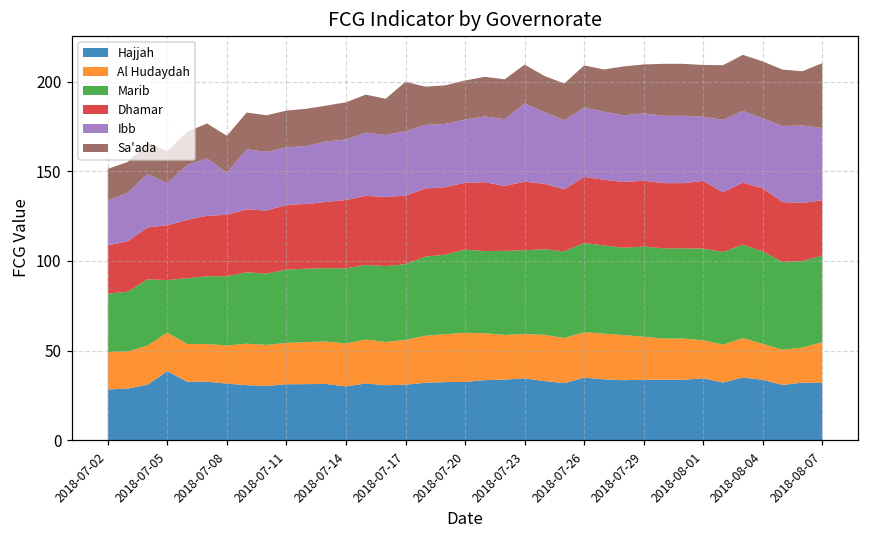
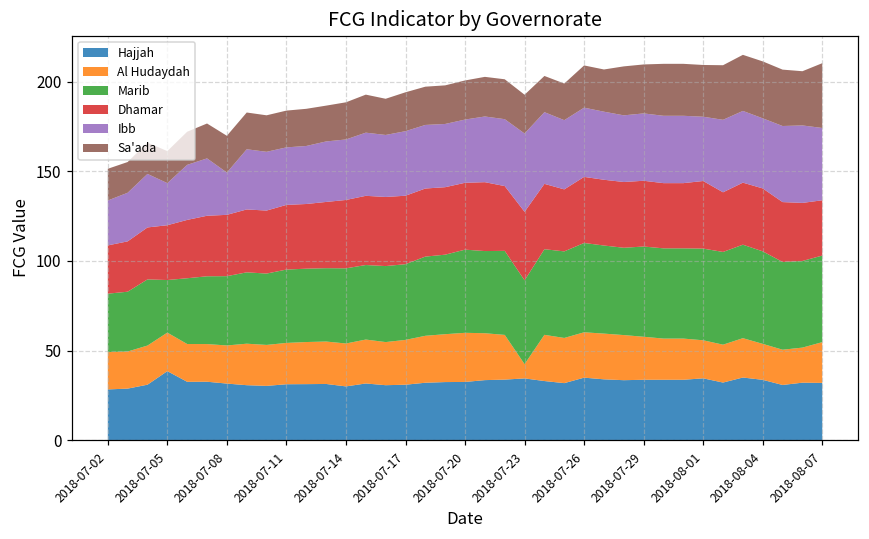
Sa'ada, 2018-07-17: 28 -> 22
Al Hudaydah, 2018-07-23: 25 -> 8
